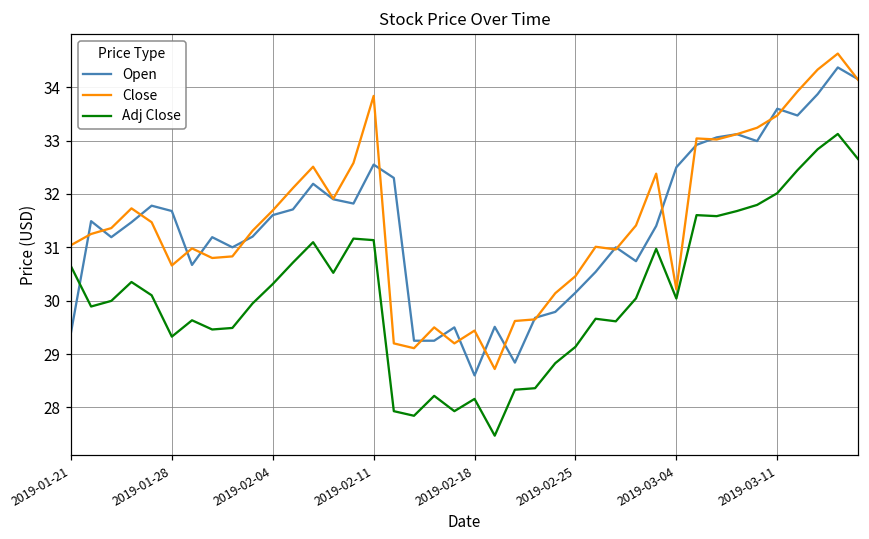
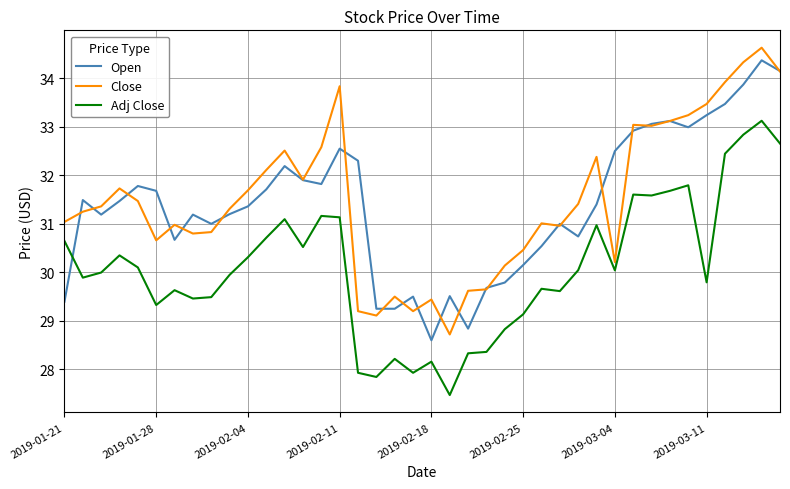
Open, 2019-02-04: 31.6 -> 31.4
Open, 2019-03-11: 33.6 -> 33.2
Adj Close, 2019-03-11: 32.0 -> 29.8
